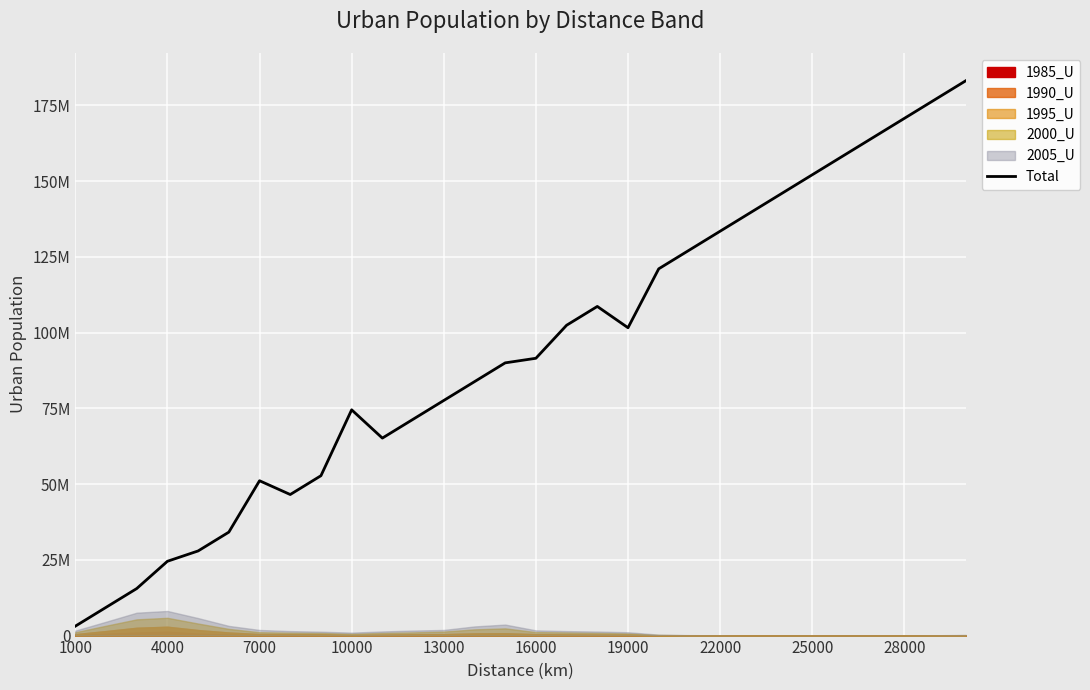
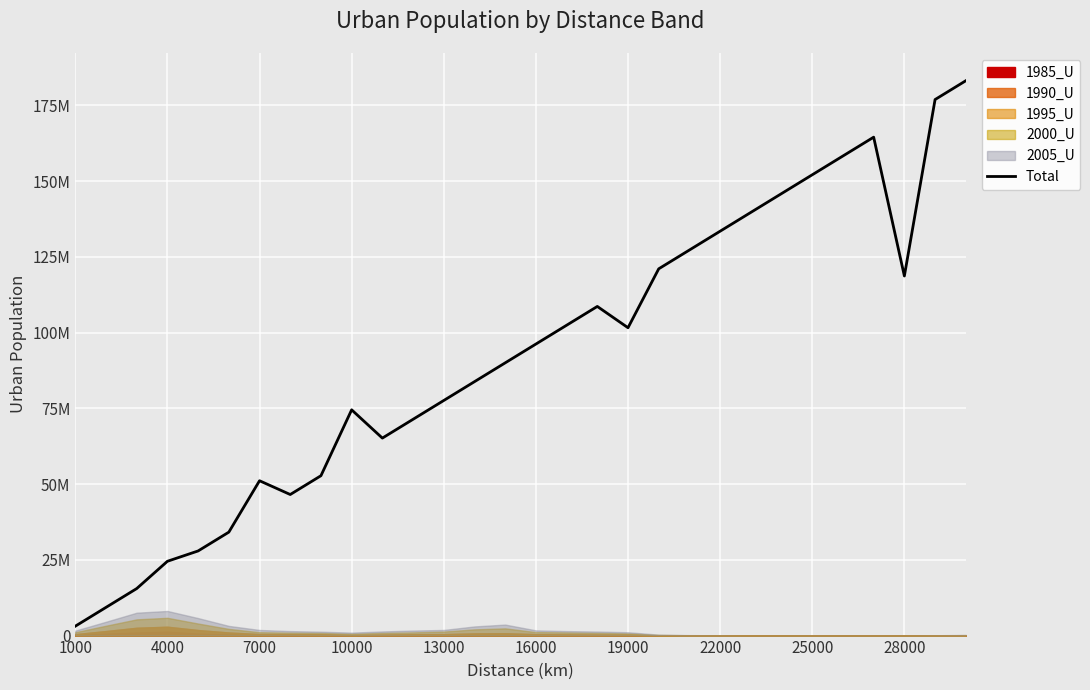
Total, 16000: 92000000 -> 96000000
Total, 28000: 171000000 -> 119000000
